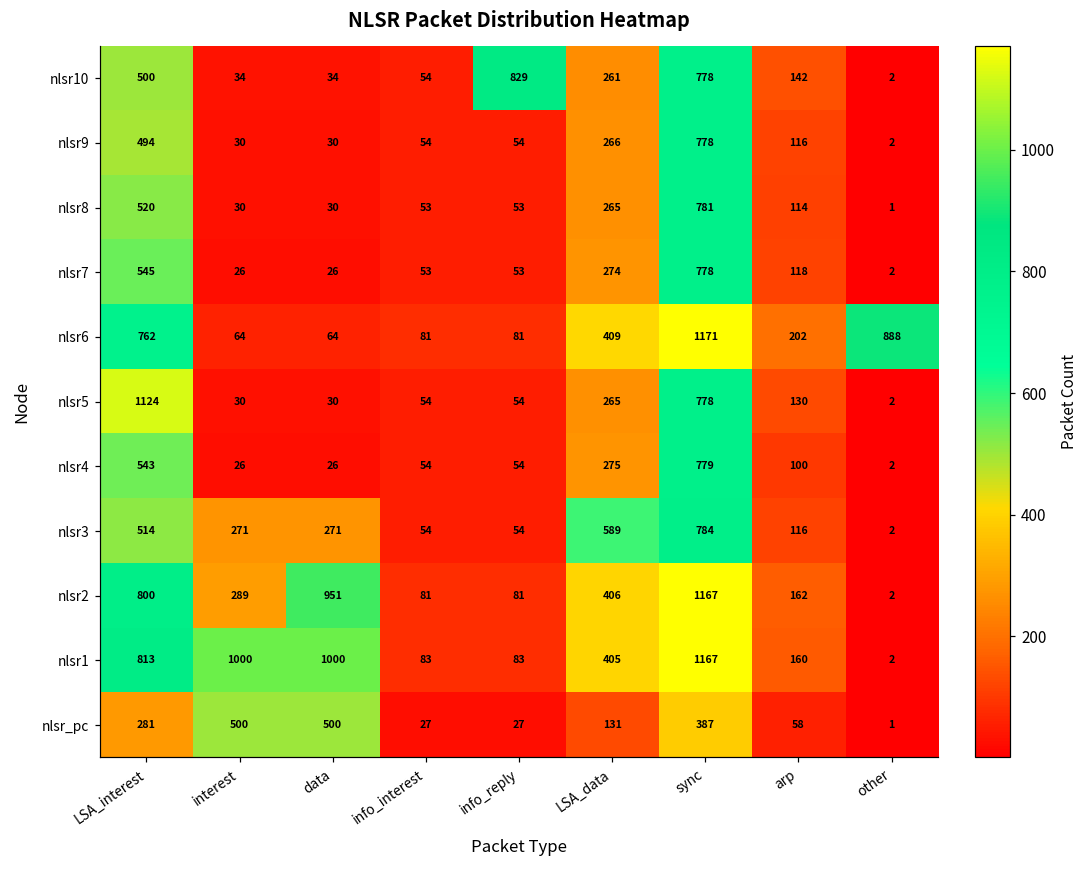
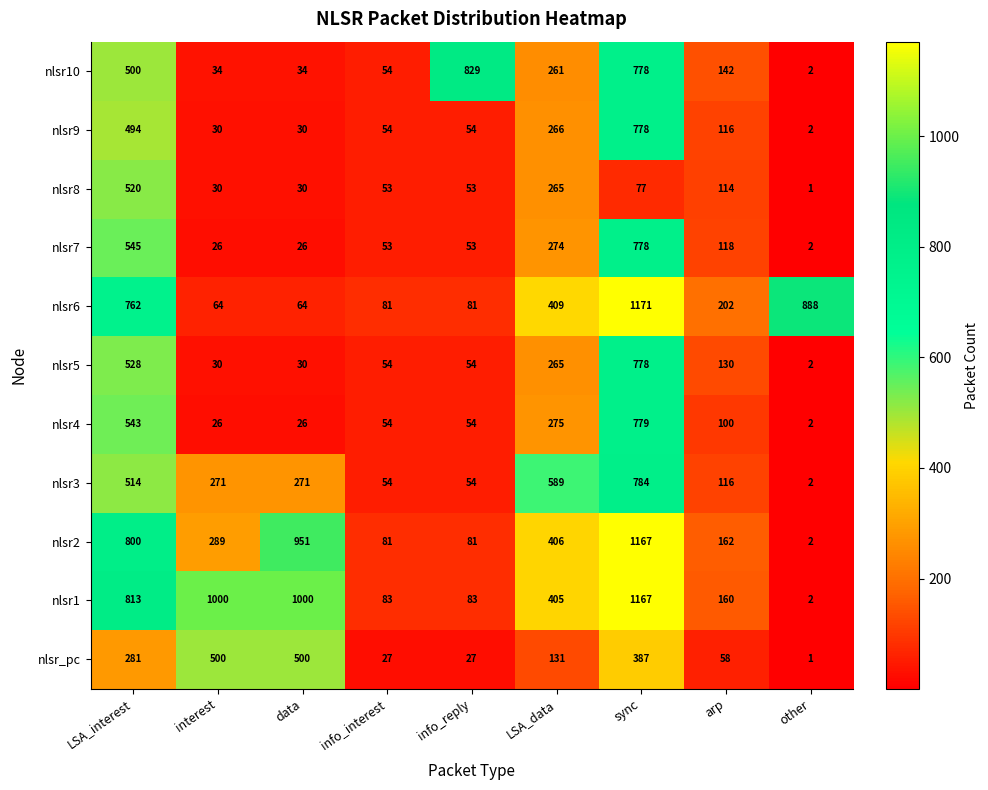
nlsr8, sync: 781 -> 77
nlsr5, LSA_interest: 1124 -> 528
